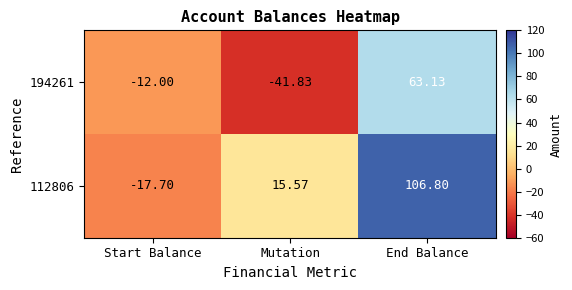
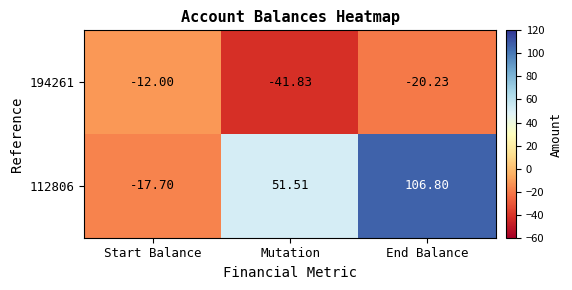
194261, End Balance: 63.13 -> -20.23
112806, Mutation: 15.57 -> 51.51
